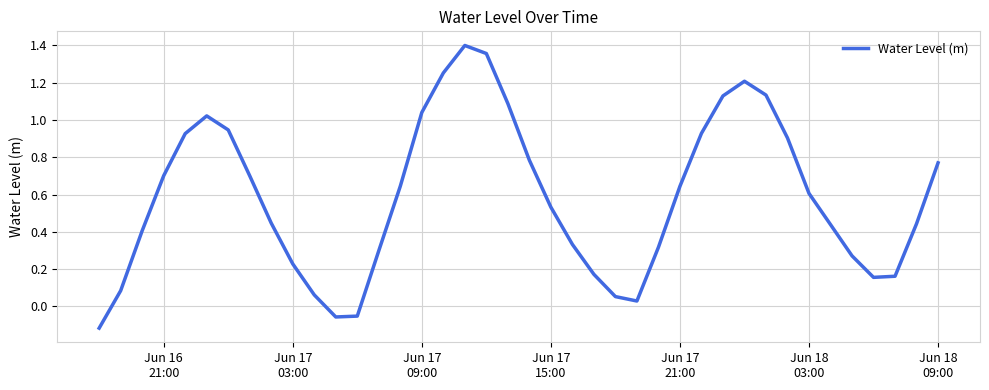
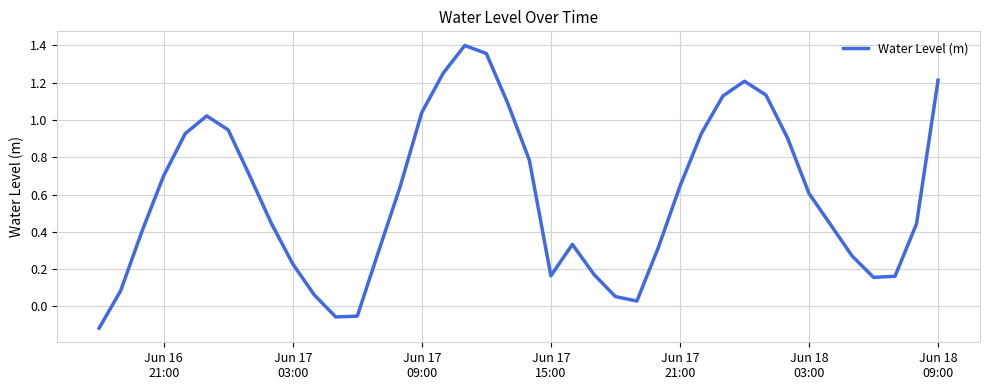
Jun 17 15:00: 0.53 -> 0.16
Jun 18 09:00: 0.77 -> 1.21
